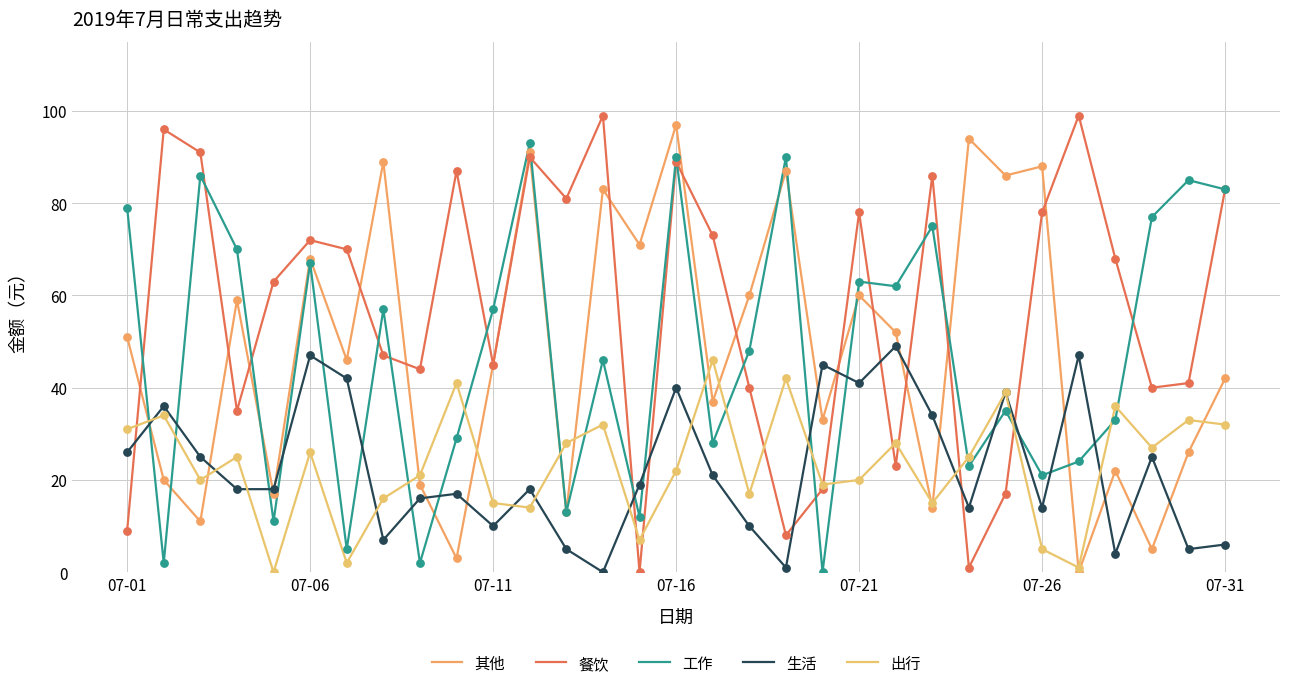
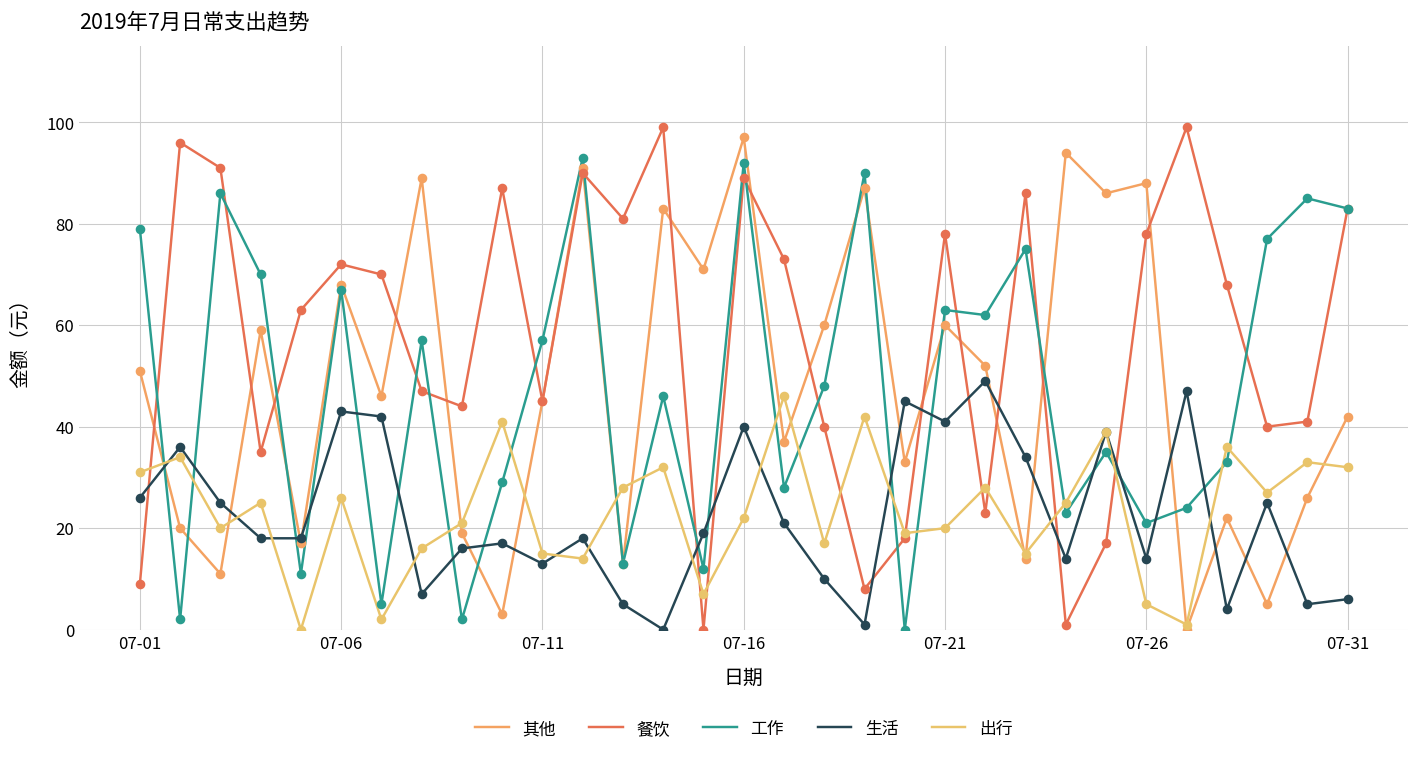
生活, 07-06: 47 -> 43
生活, 07-11: 10 -> 13
工作, 07-16: 90 -> 92
